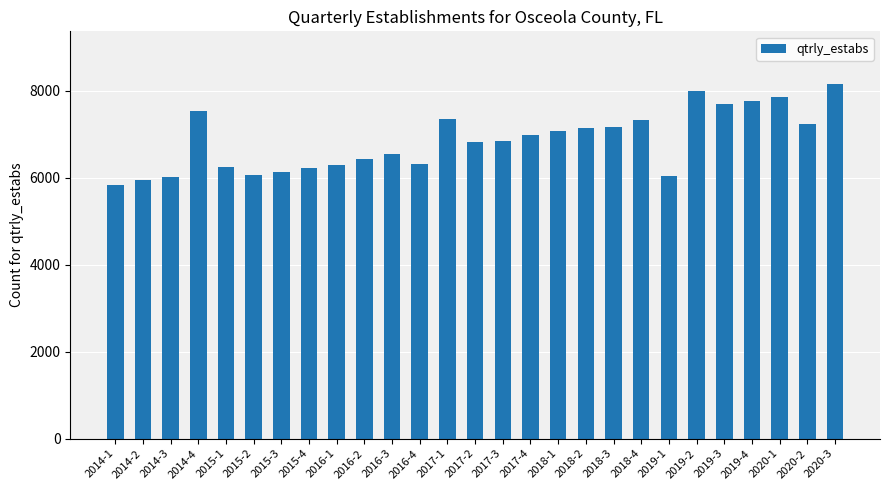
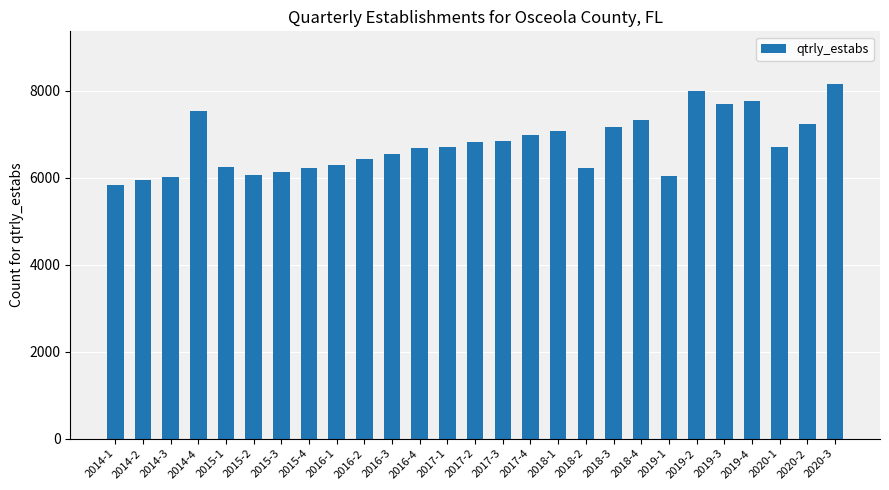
2016-4: 6300 -> 6700
2017-1: 7400 -> 6700
2018-2: 7200 -> 6200
2020-1: 7900 -> 6700
